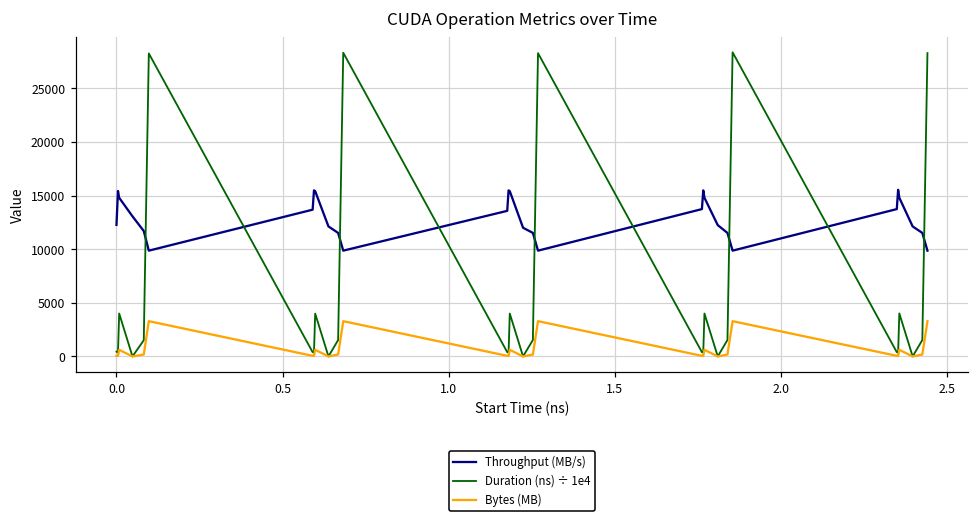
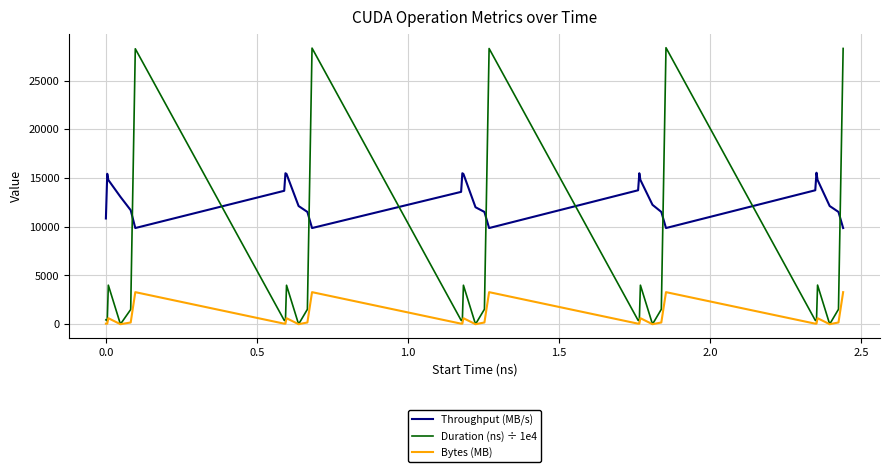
Throughput (MB/s), 0.0: 12000 -> 11000
